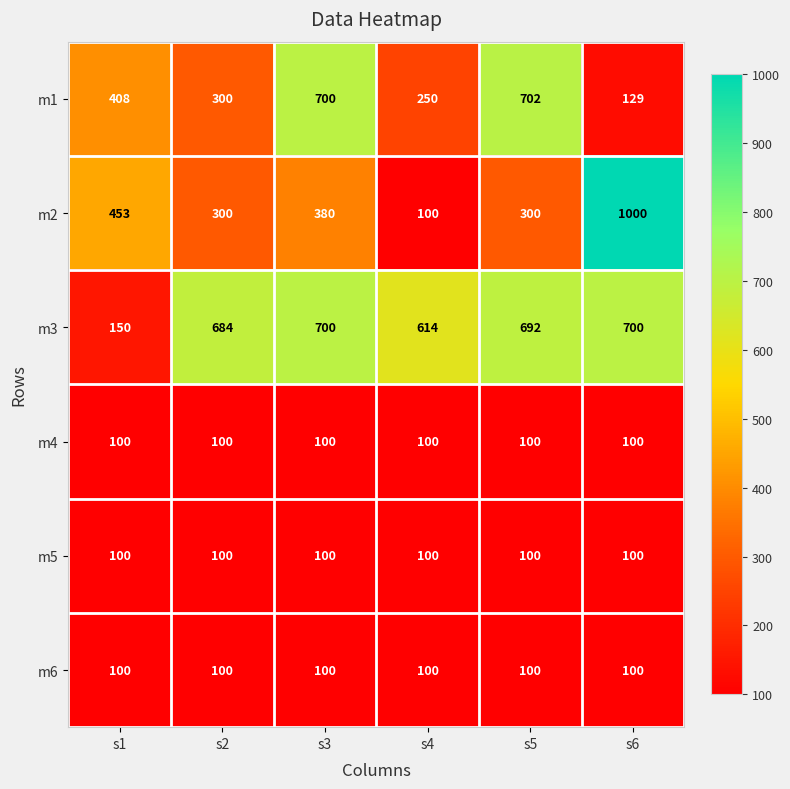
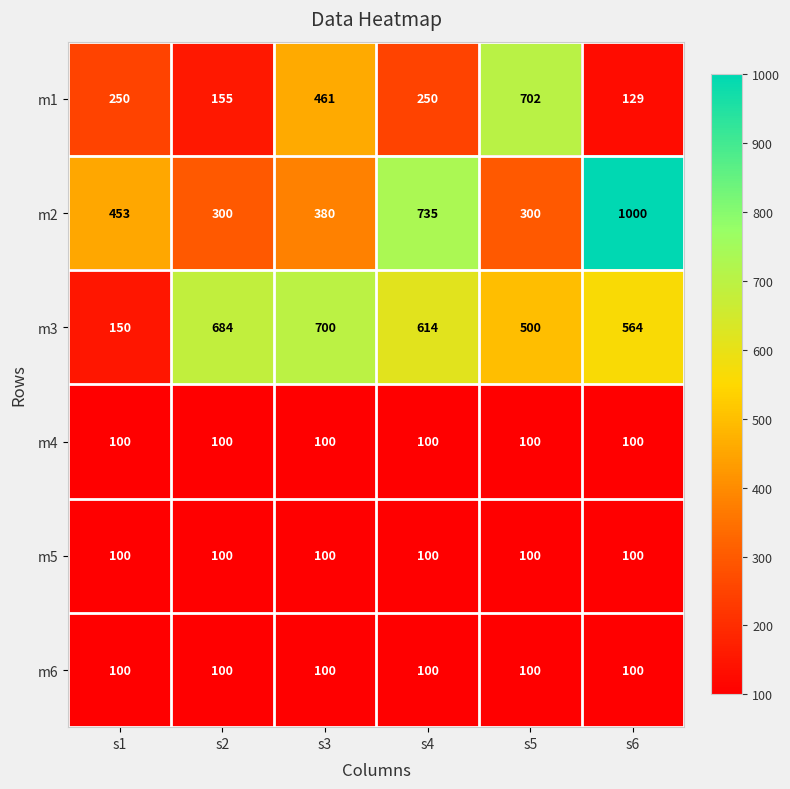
m1, s1: 408 -> 250
m1, s2: 300 -> 155
m1, s3: 700 -> 461
m2, s4: 100 -> 735
m3, s5: 692 -> 500
m3, s6: 700 -> 564
